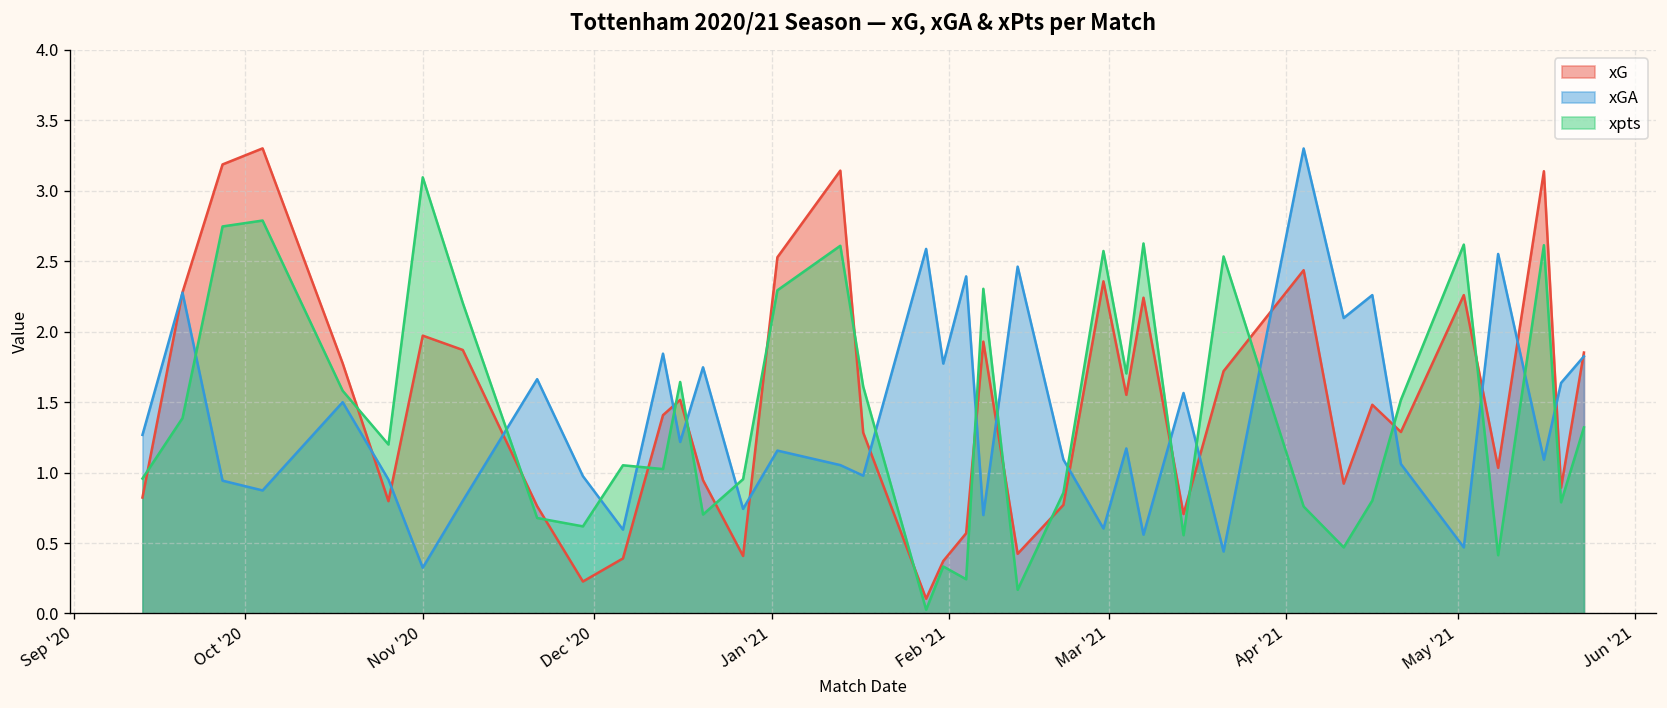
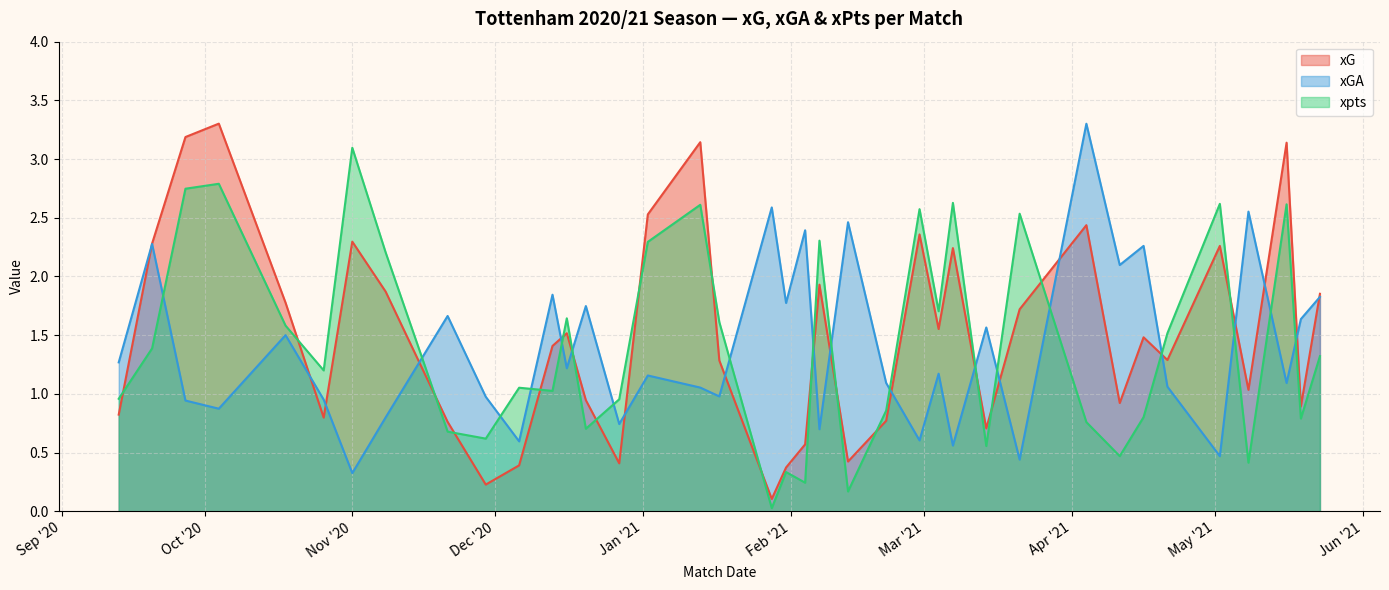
xG, Nov '20: 1.97 -> 2.30
